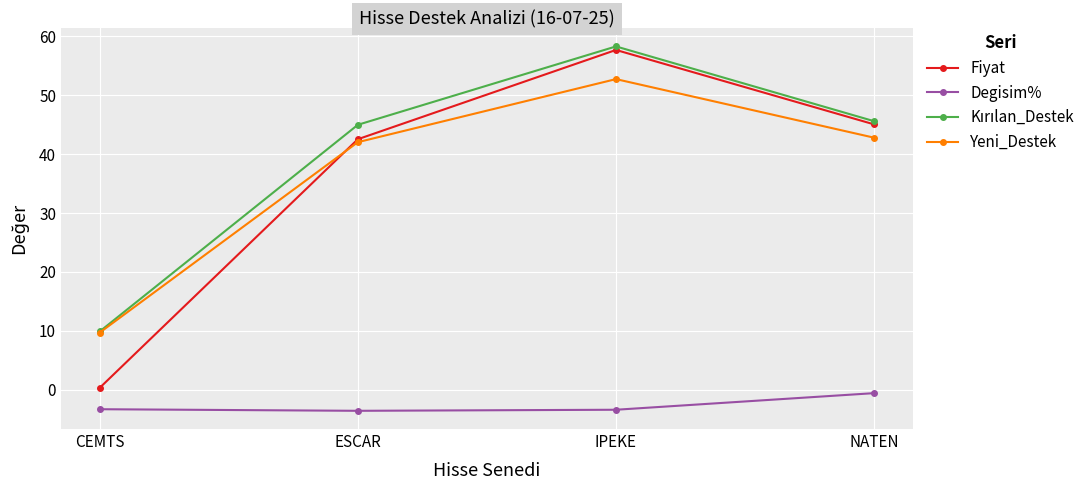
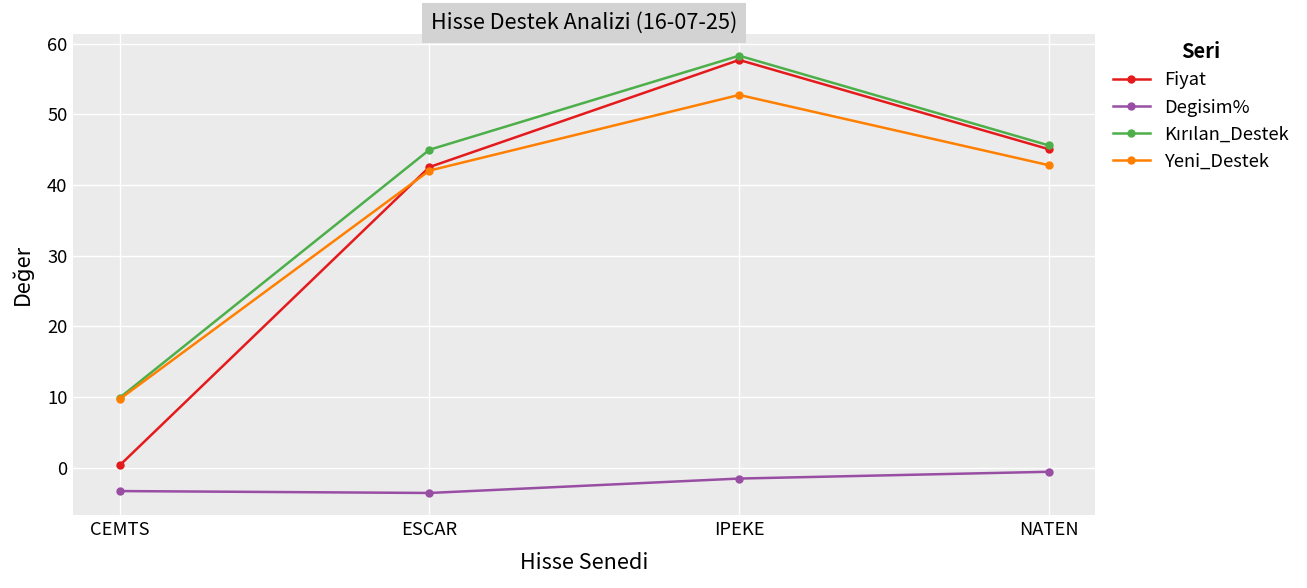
Degisim%, IPEKE: -3 -> -2
